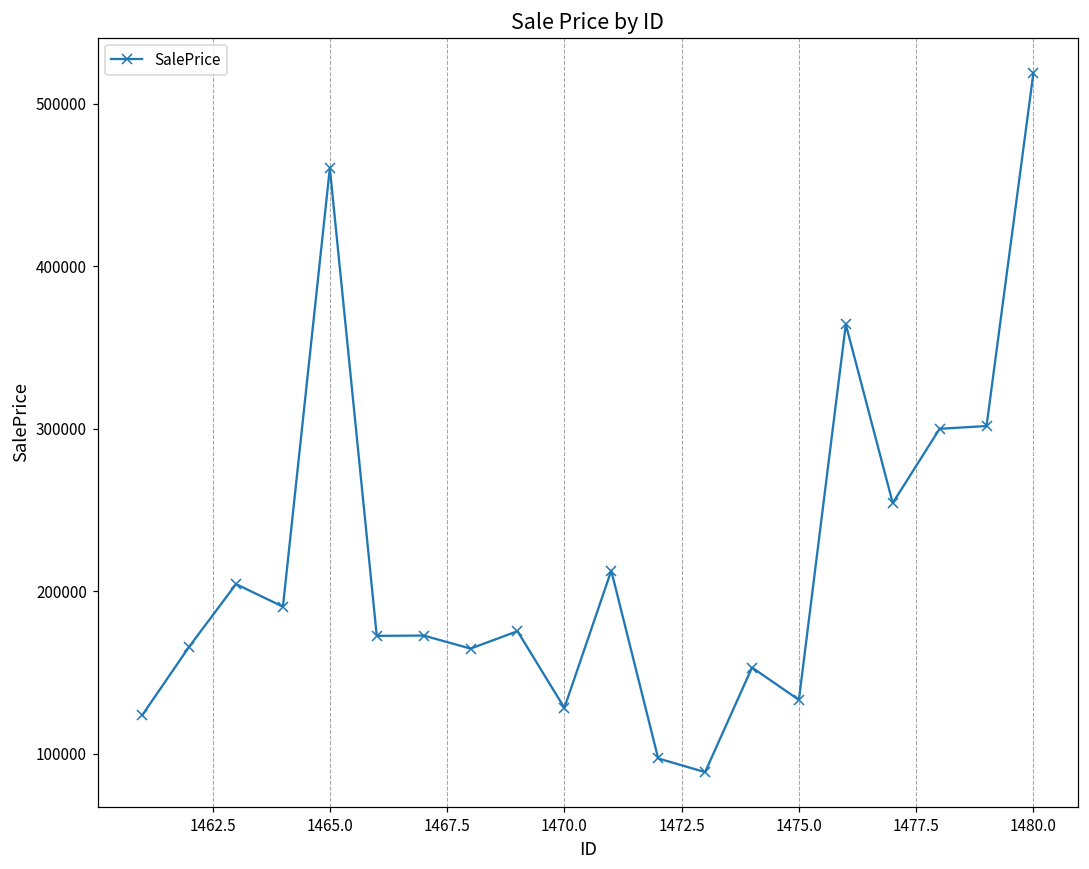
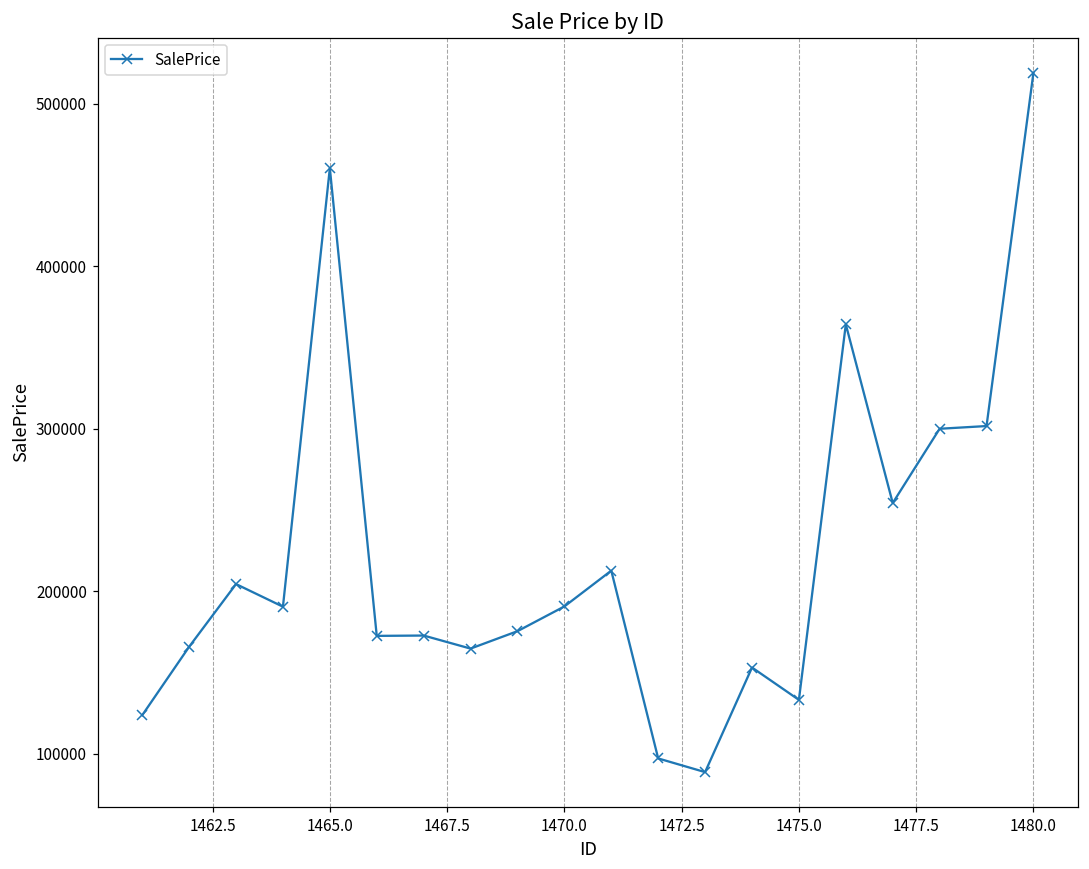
1470.0: 128000 -> 191000
